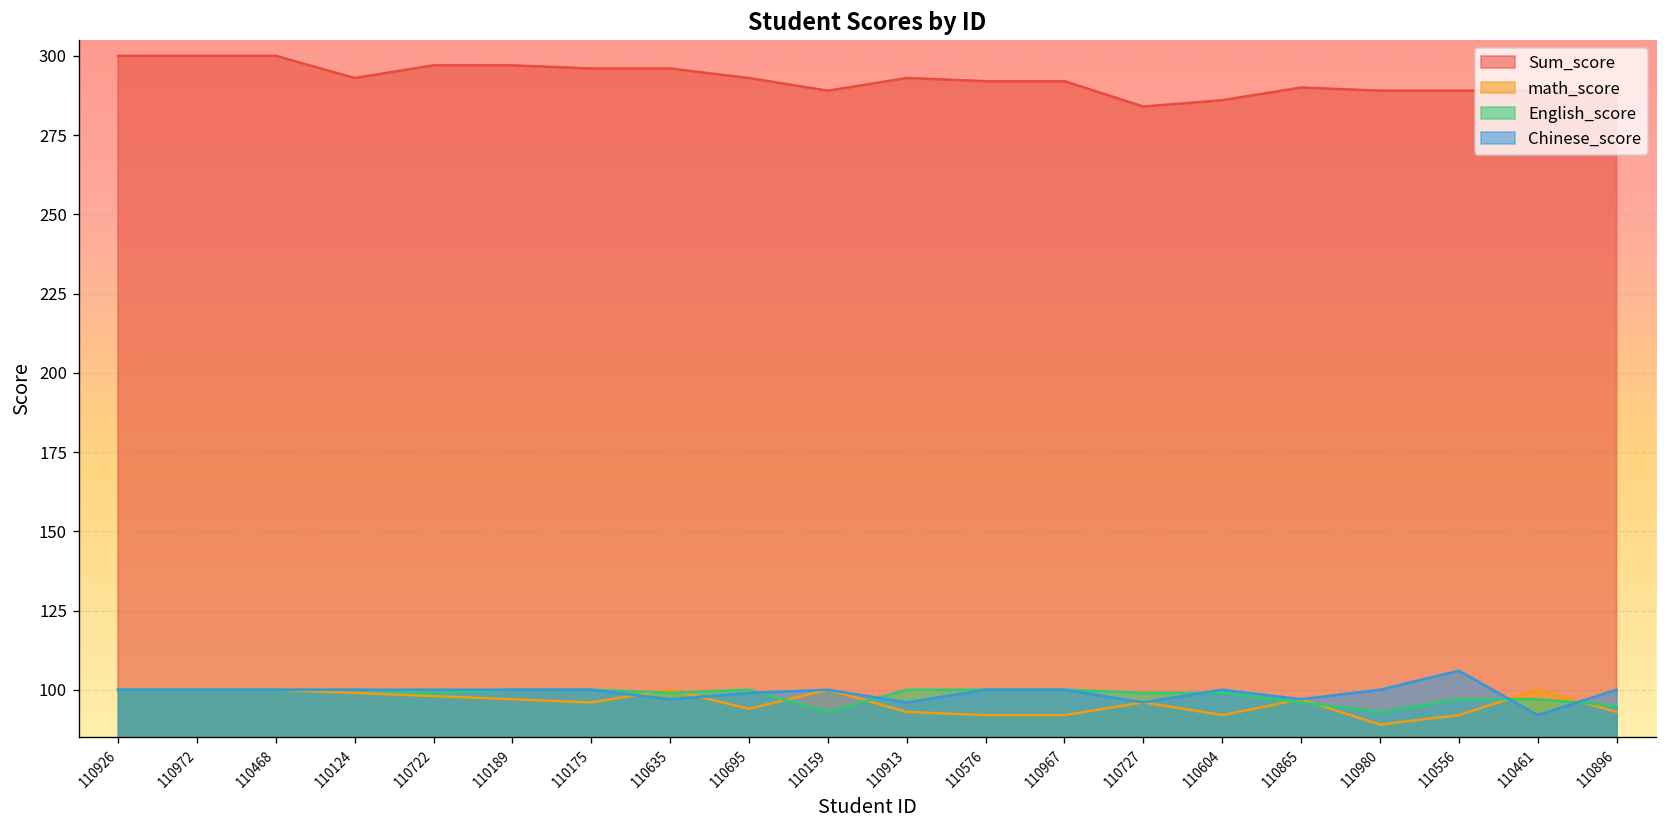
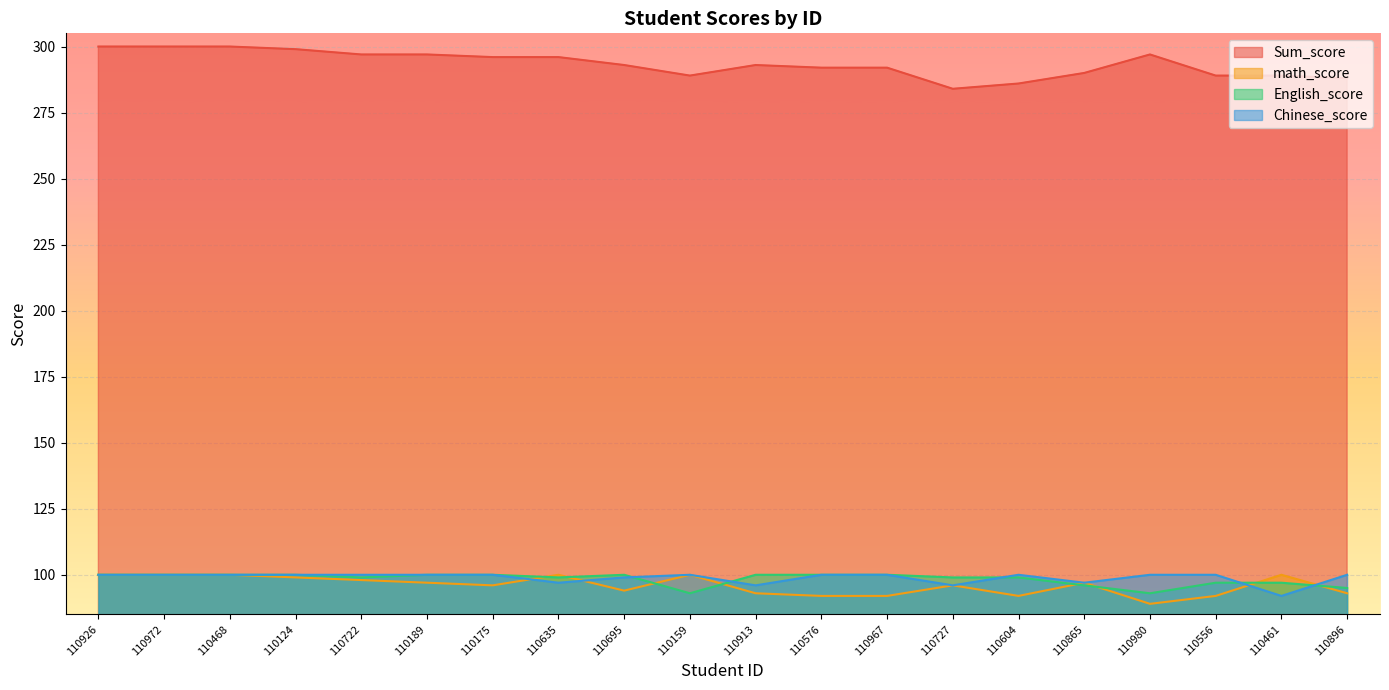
Sum_score, 110124: 293 -> 299
Sum_score, 110980: 289 -> 297
Chinese_score, 110556: 106 -> 100
